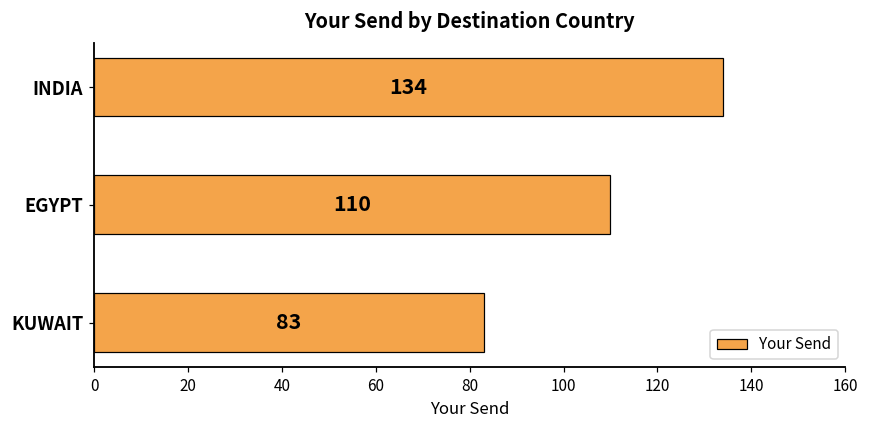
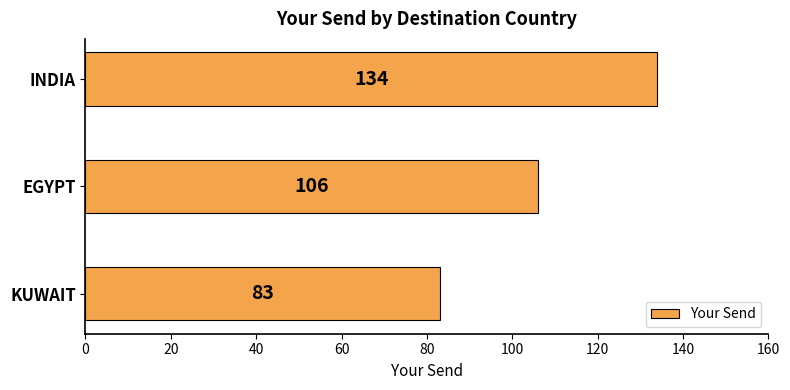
EGYPT: 110 -> 106
